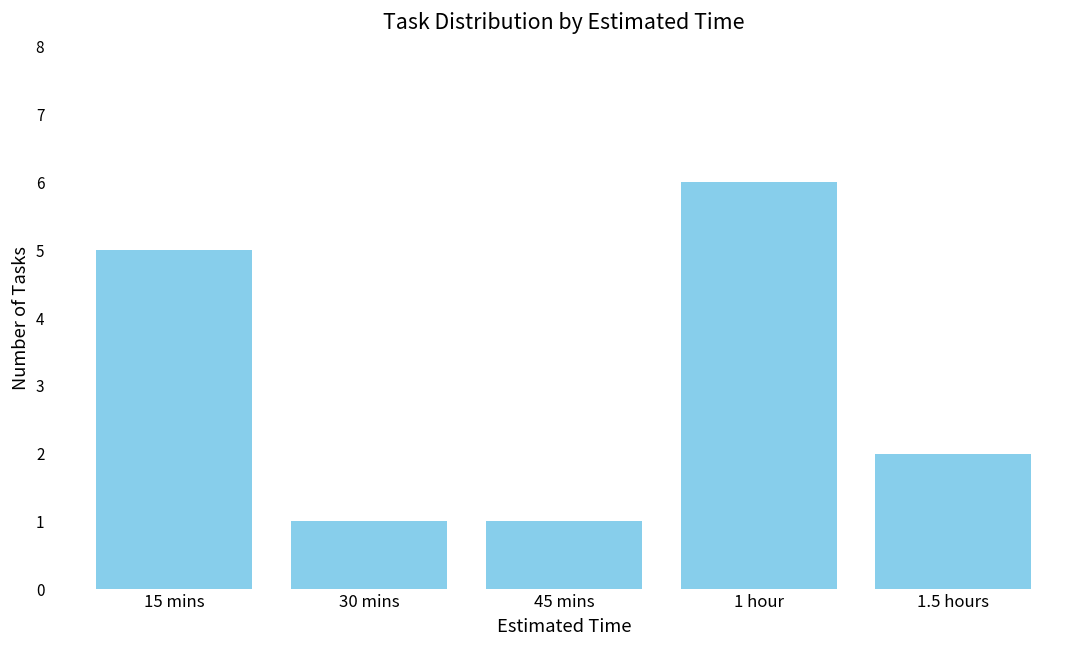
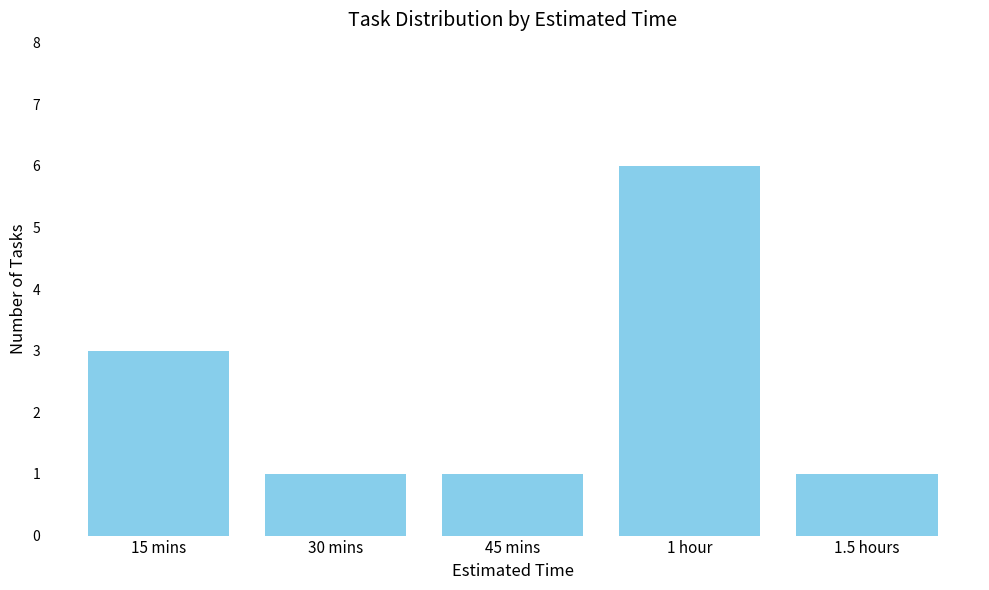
15 mins: 5 -> 3
1.5 hours: 2 -> 1
